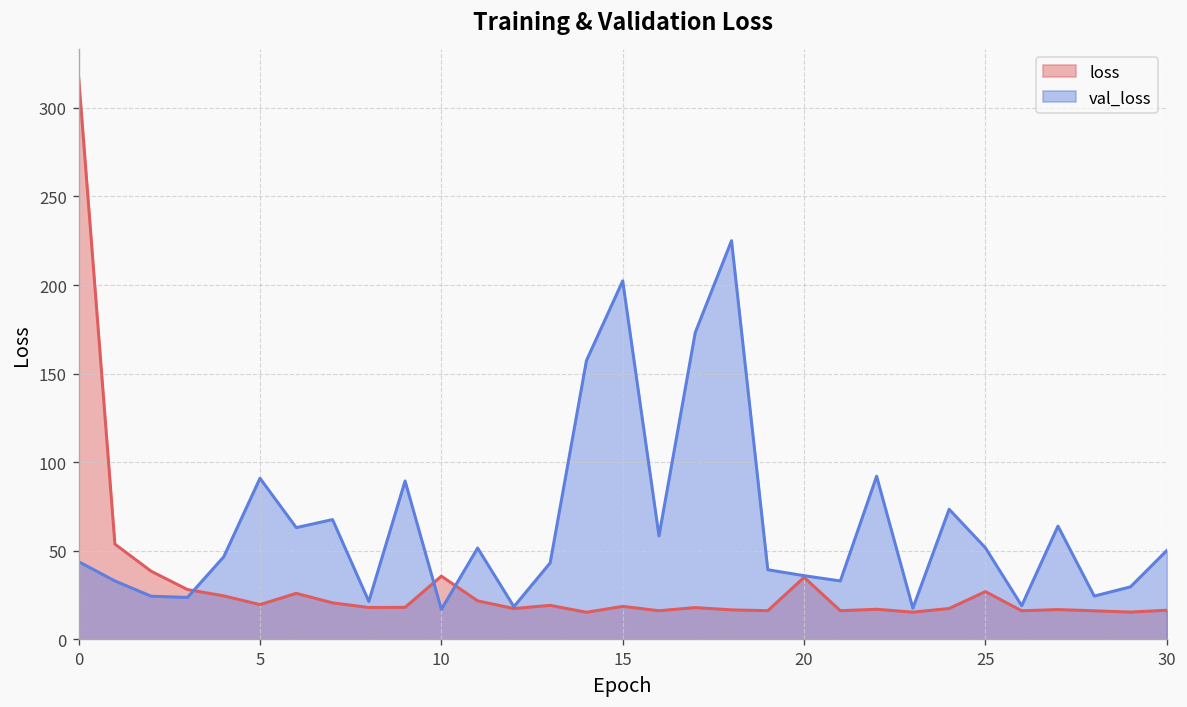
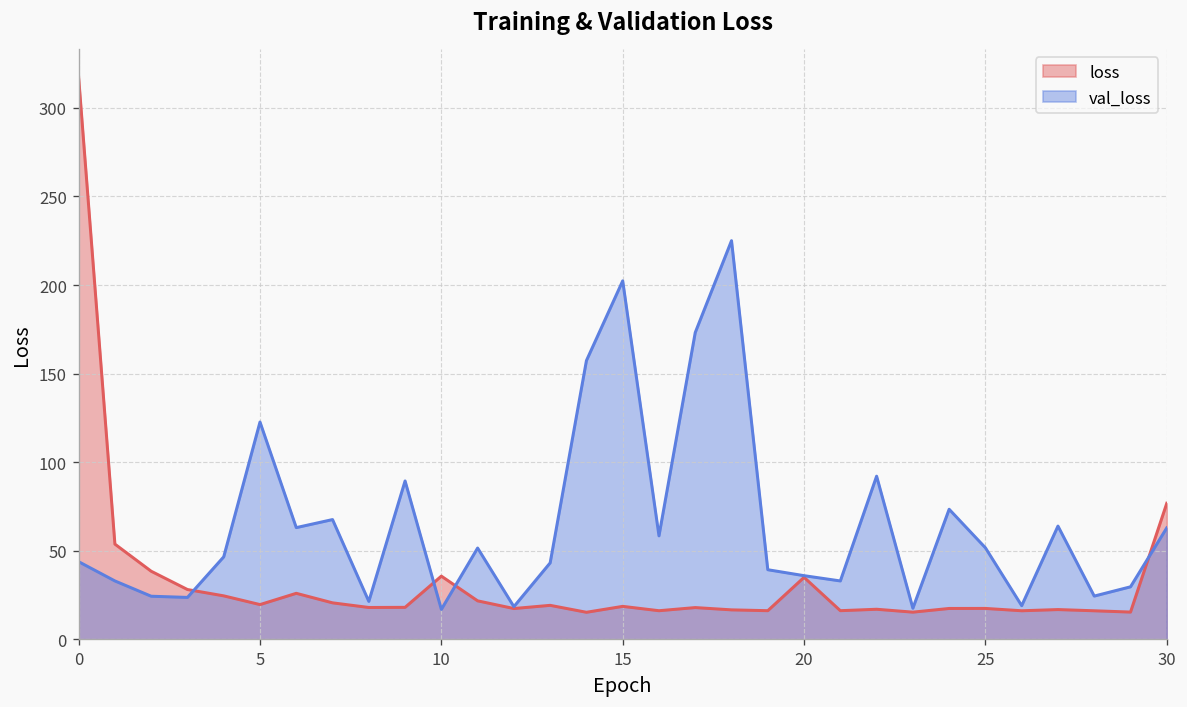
val_loss, 5: 91 -> 123
loss, 25: 27 -> 18
loss, 30: 17 -> 77
val_loss, 30: 50 -> 63
